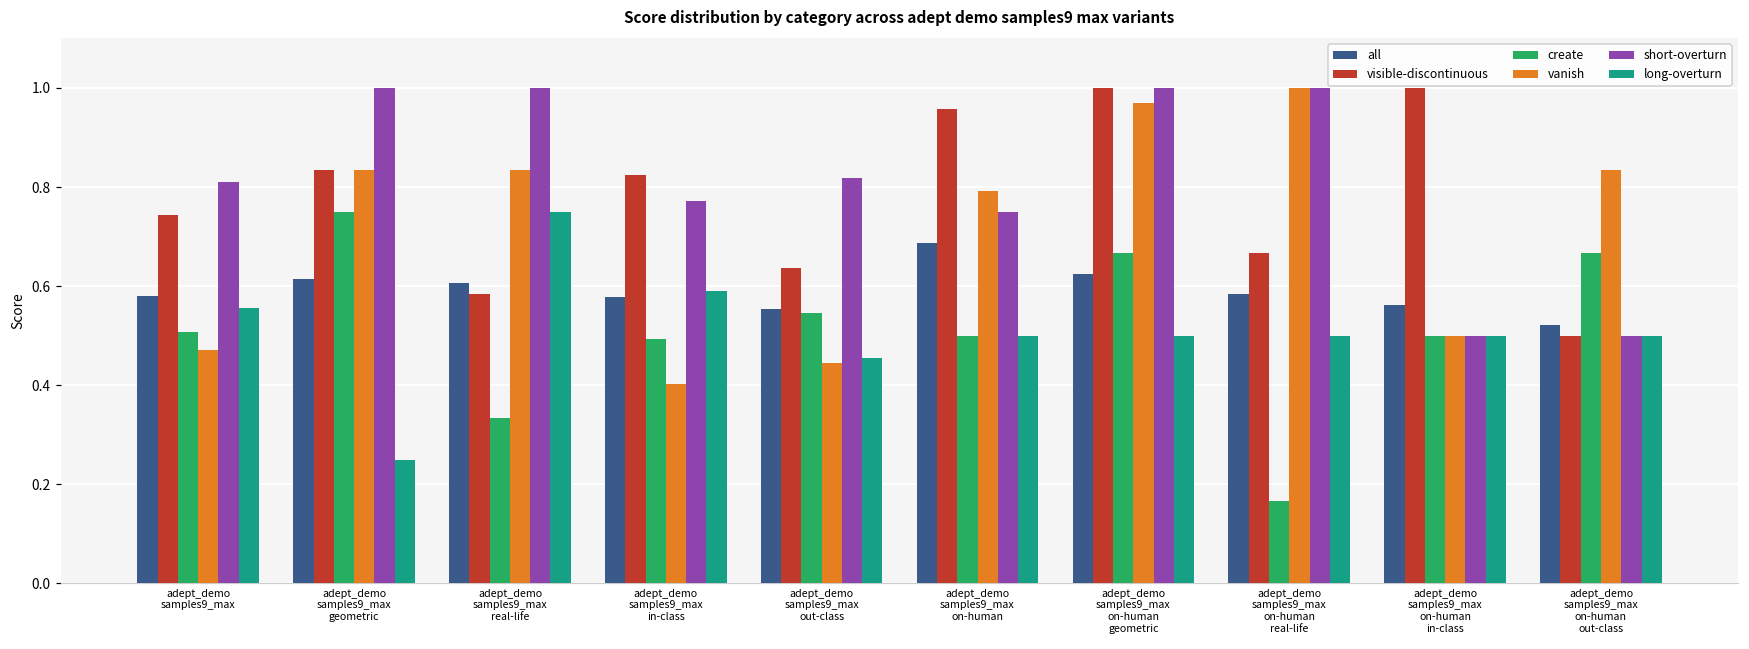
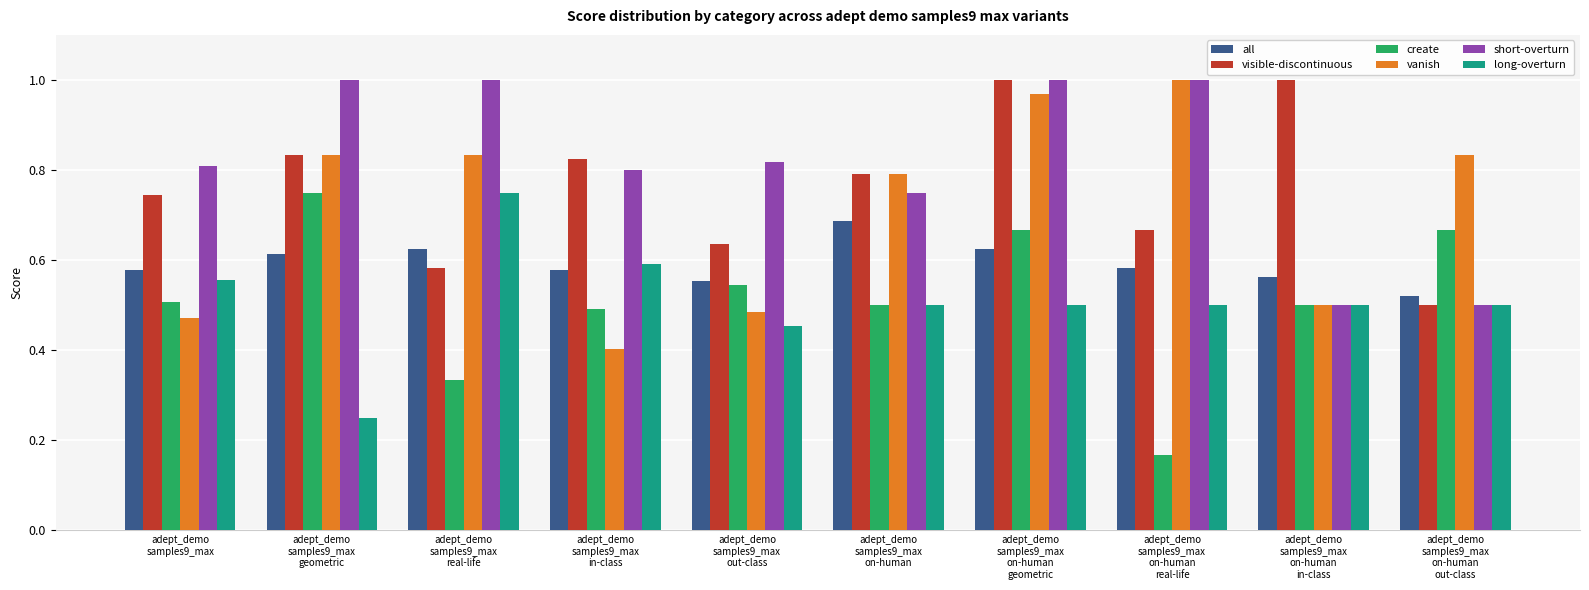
all, adept_demo samples9_max real-life: 0.61 -> 0.62
short-overturn, adept_demo samples9_max in-class: 0.77 -> 0.80
vanish, adept_demo samples9_max out-class: 0.44 -> 0.48
visible-discontinuous, adept_demo samples9_max on-human: 0.96 -> 0.79
